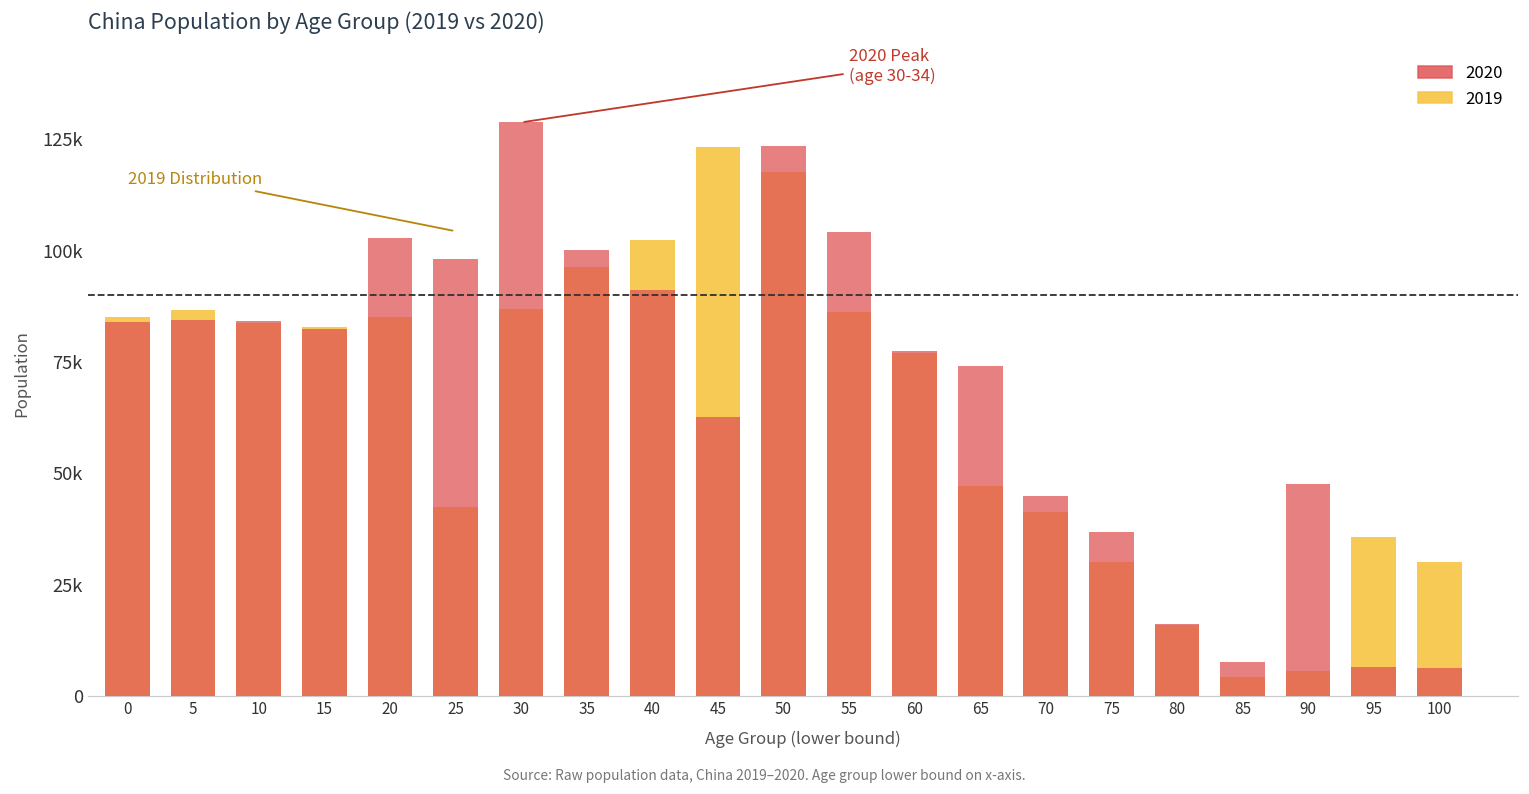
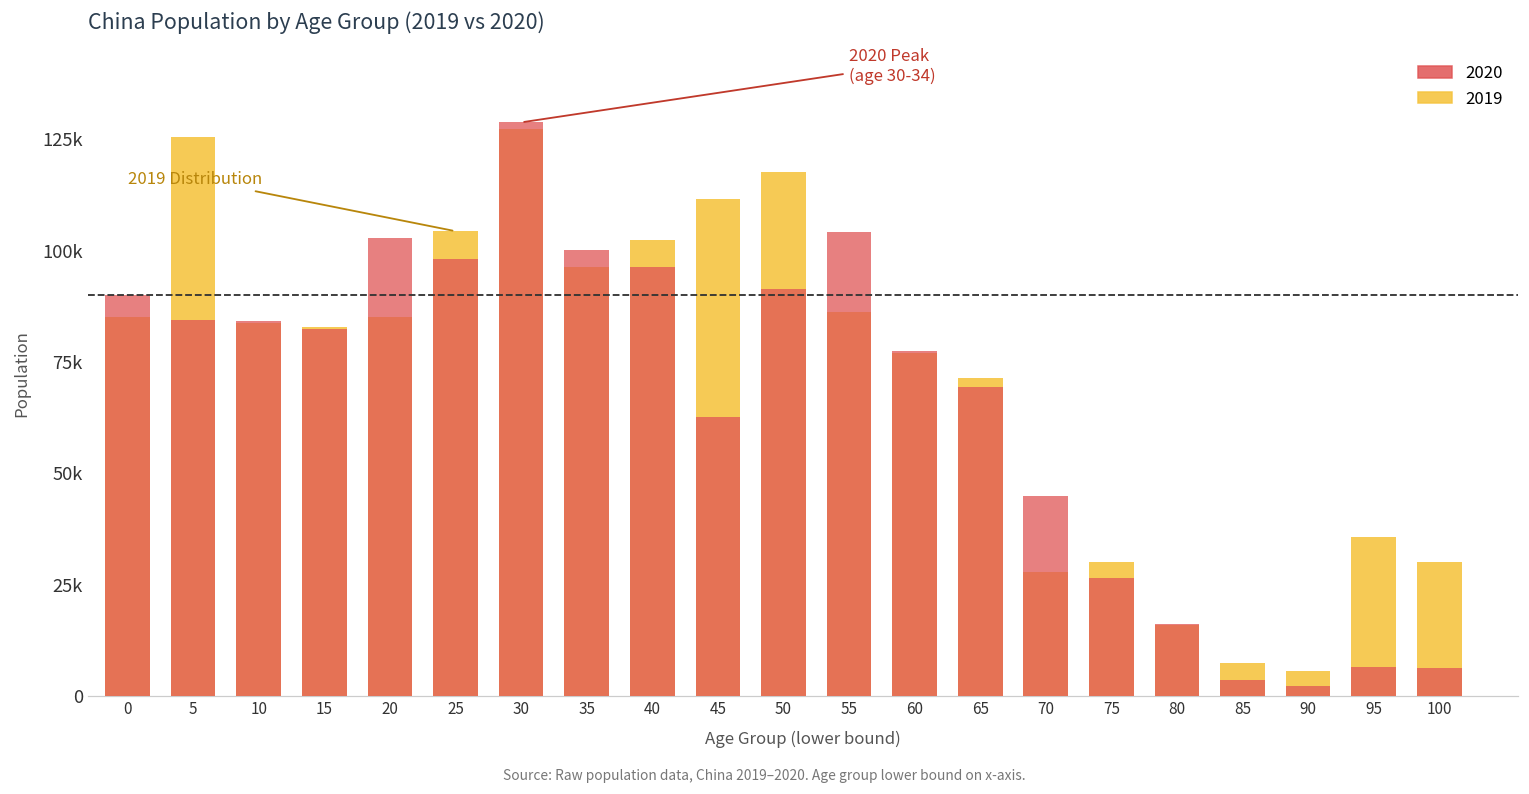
2020, 0: 84000 -> 90000
2019, 5: 87000 -> 125000
2019, 25: 42000 -> 104000
2019, 30: 87000 -> 127000
2020, 40: 91000 -> 96000
2019, 45: 123000 -> 112000
2020, 50: 123000 -> 91000
2019, 65: 47000 -> 71000
2020, 65: 74000 -> 69000
2019, 70: 41000 -> 28000
2020, 75: 37000 -> 27000
2019, 85: 4000 -> 7000
2020, 85: 8000 -> 3000
2020, 90: 47000 -> 2000
